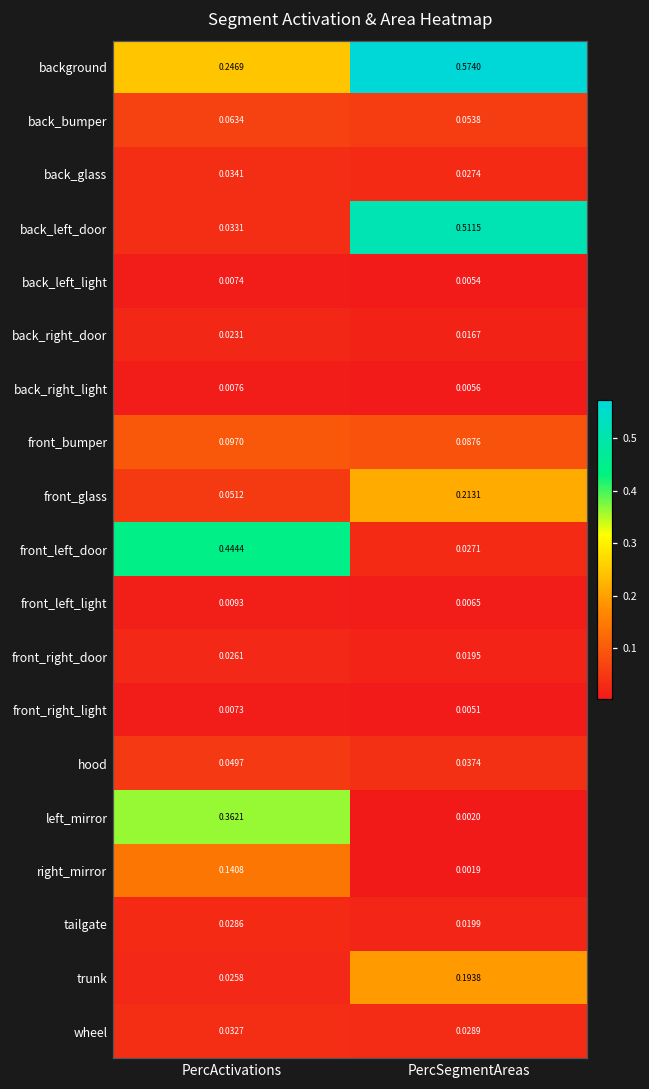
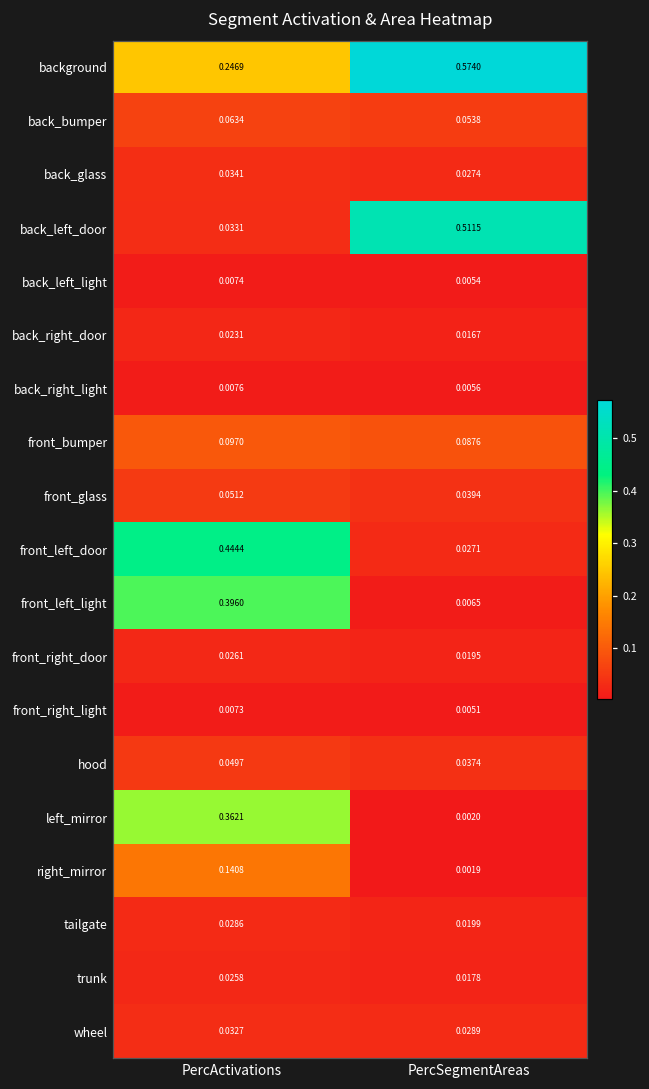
front_glass, PercSegmentAreas: 0.2131 -> 0.0394
front_left_light, PercActivations: 0.0093 -> 0.3960
trunk, PercSegmentAreas: 0.1938 -> 0.0178
